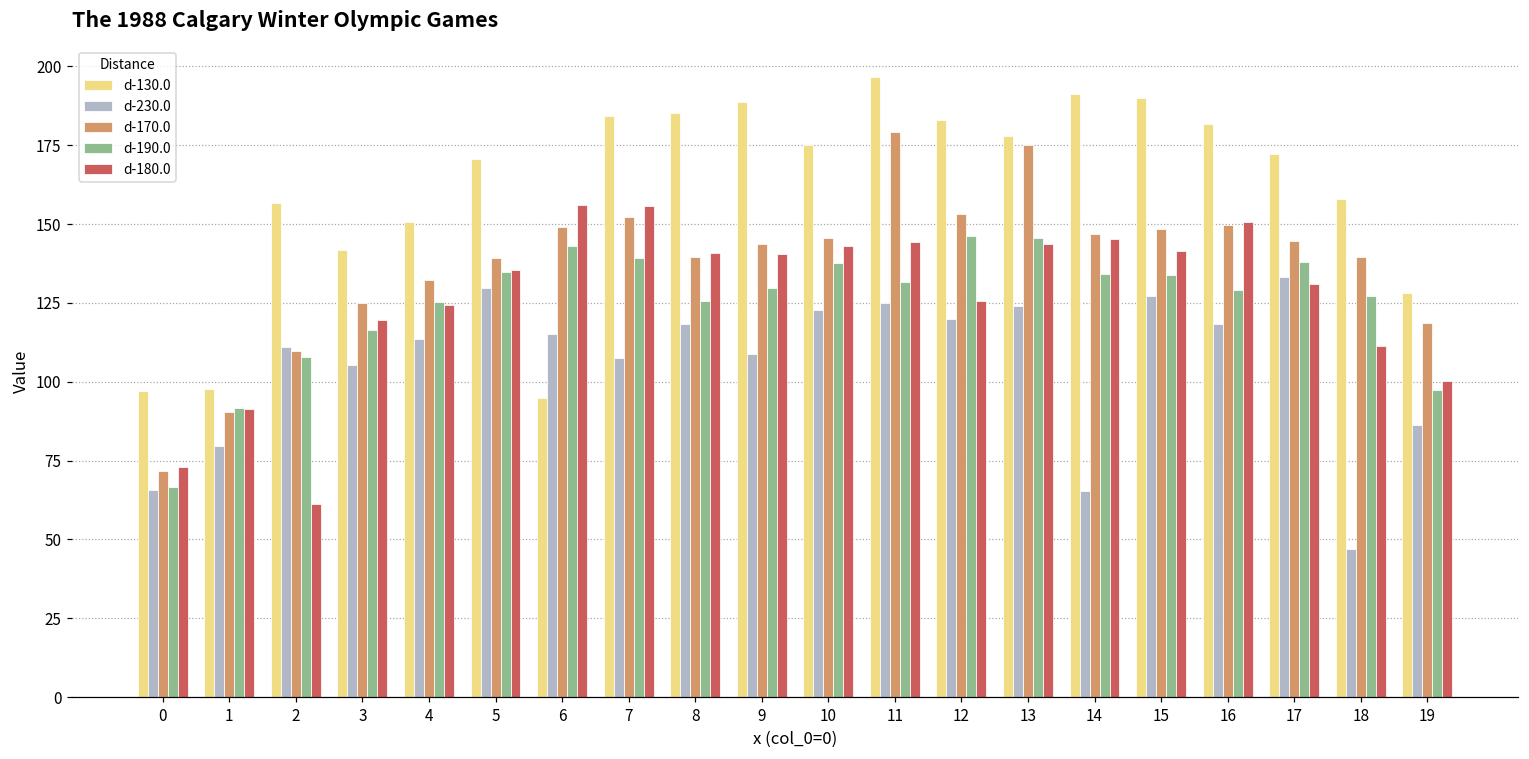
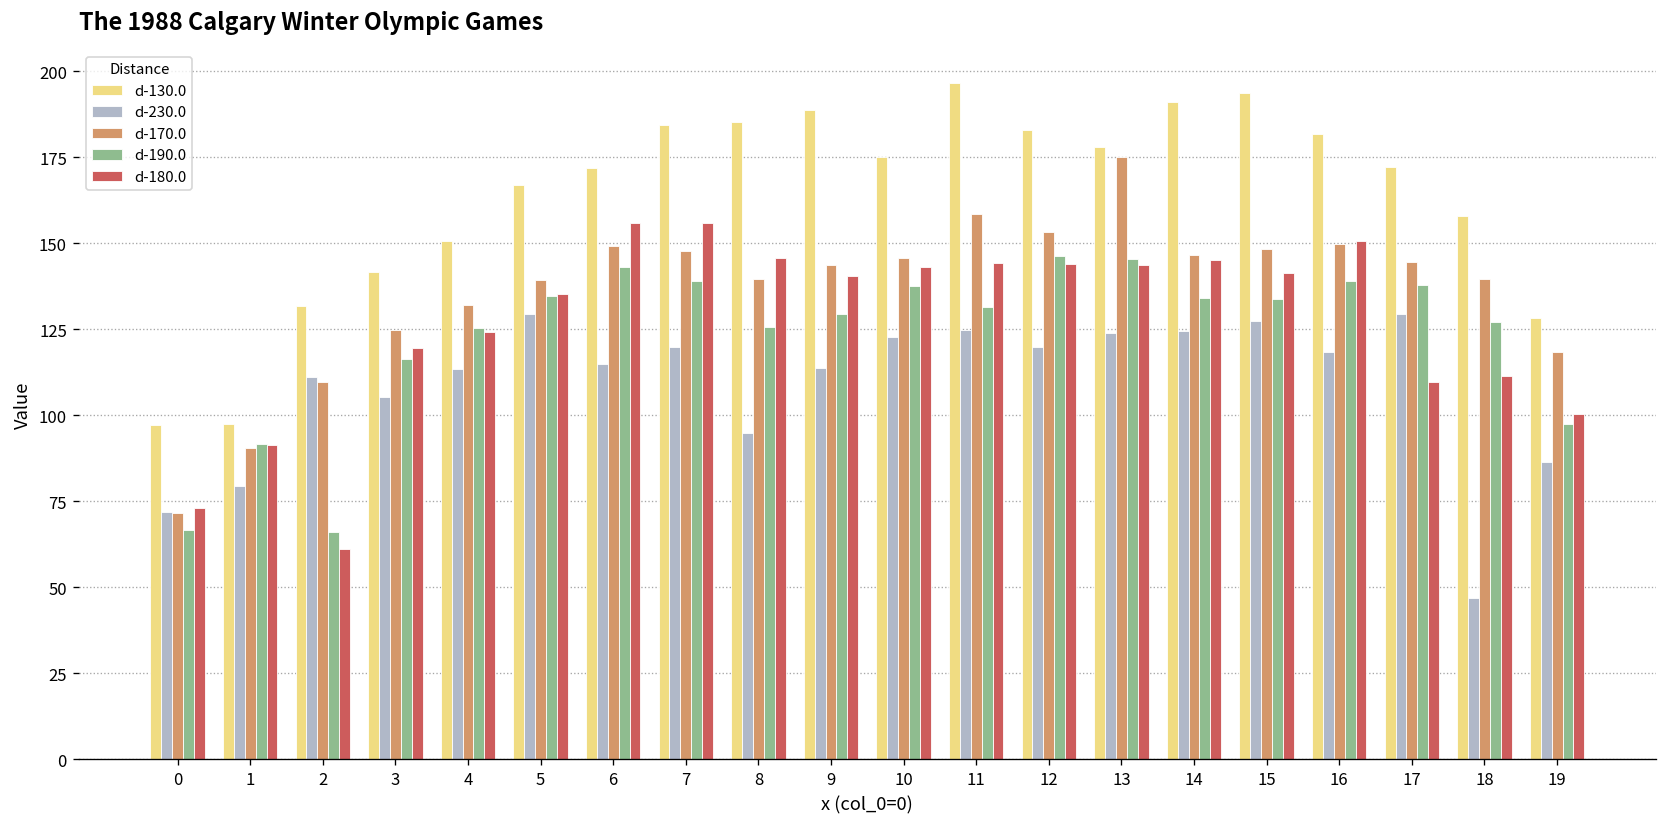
d-230.0, 0: 66 -> 72
d-130.0, 2: 157 -> 132
d-190.0, 2: 108 -> 66
d-130.0, 5: 171 -> 167
d-130.0, 6: 95 -> 172
d-230.0, 7: 108 -> 120
d-170.0, 7: 152 -> 148
d-230.0, 8: 118 -> 95
d-180.0, 8: 141 -> 146
d-230.0, 9: 109 -> 114
d-170.0, 11: 179 -> 159
d-180.0, 12: 126 -> 144
d-230.0, 14: 65 -> 125
d-130.0, 15: 190 -> 194
d-190.0, 16: 129 -> 139
d-230.0, 17: 133 -> 130
d-180.0, 17: 131 -> 110
